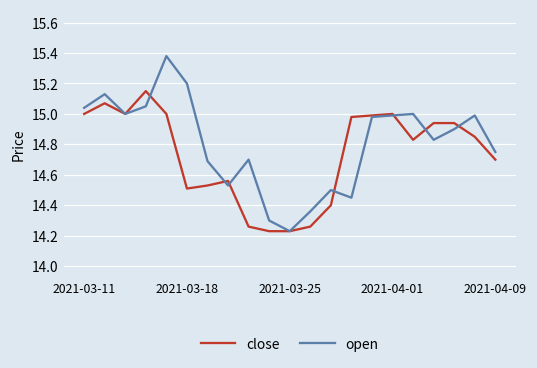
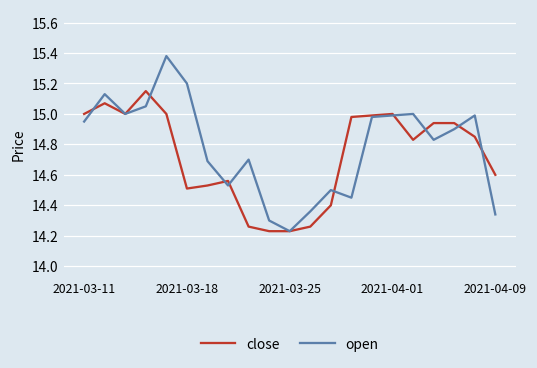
open, 2021-03-11: 15.04 -> 14.95
close, 2021-04-09: 14.7 -> 14.6
open, 2021-04-09: 14.75 -> 14.34
